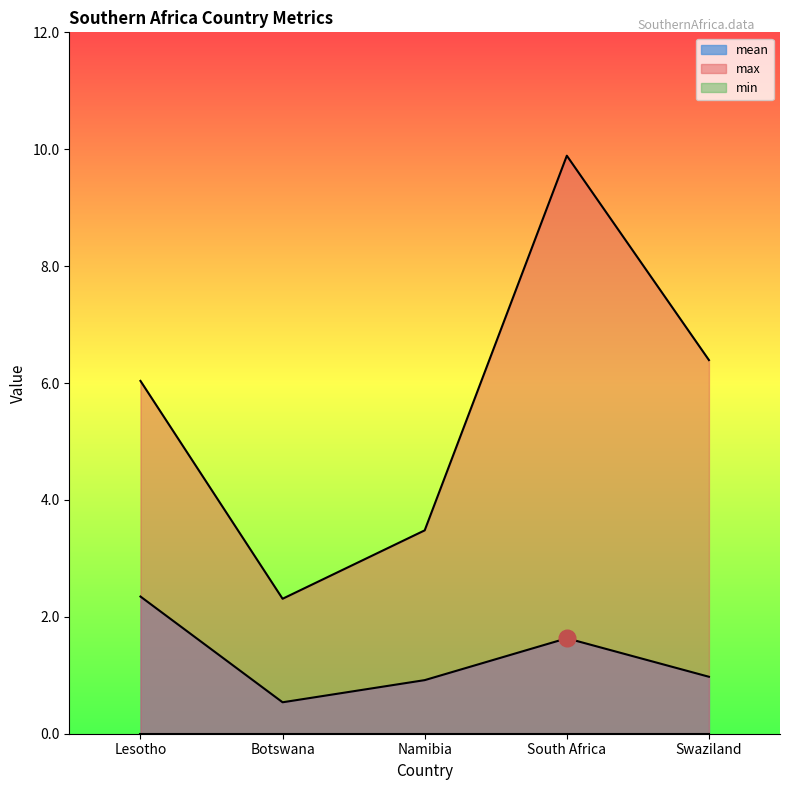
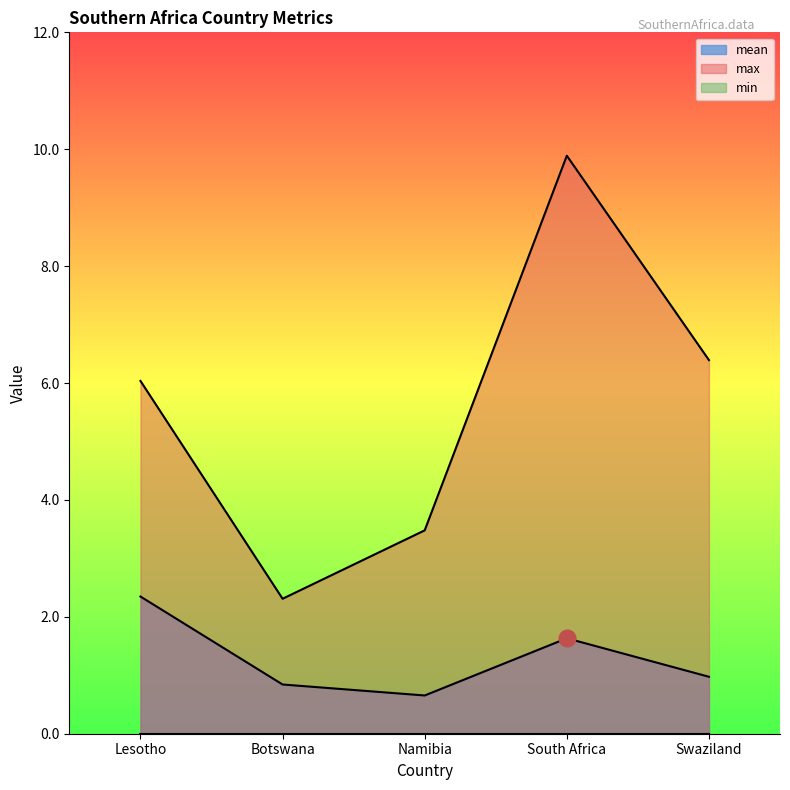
mean, Botswana: 0.5 -> 0.8
mean, Namibia: 0.9 -> 0.7
